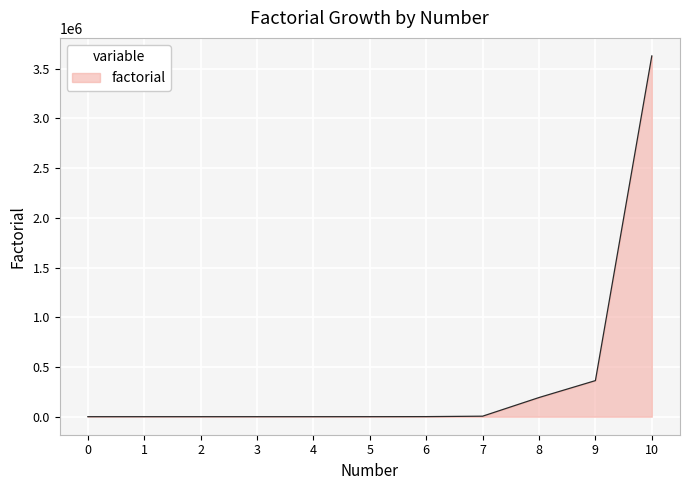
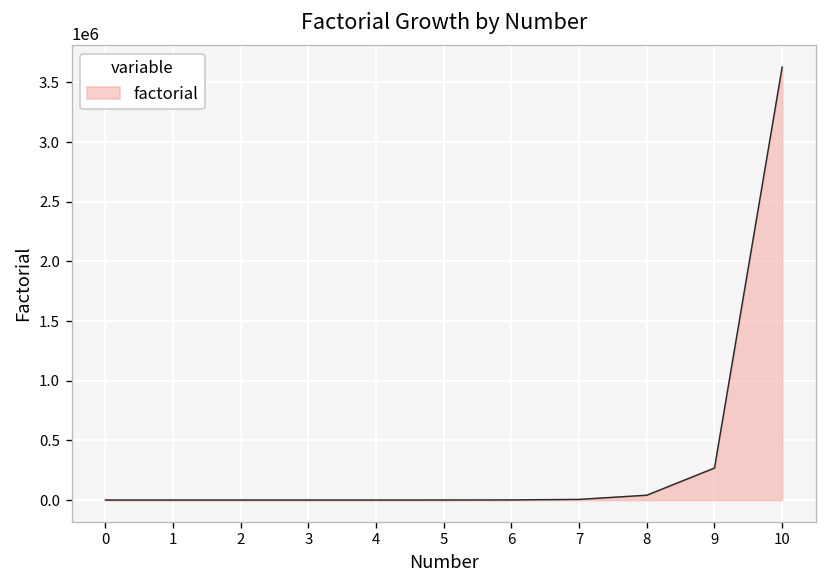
8: 200000 -> 0
9: 400000 -> 300000
